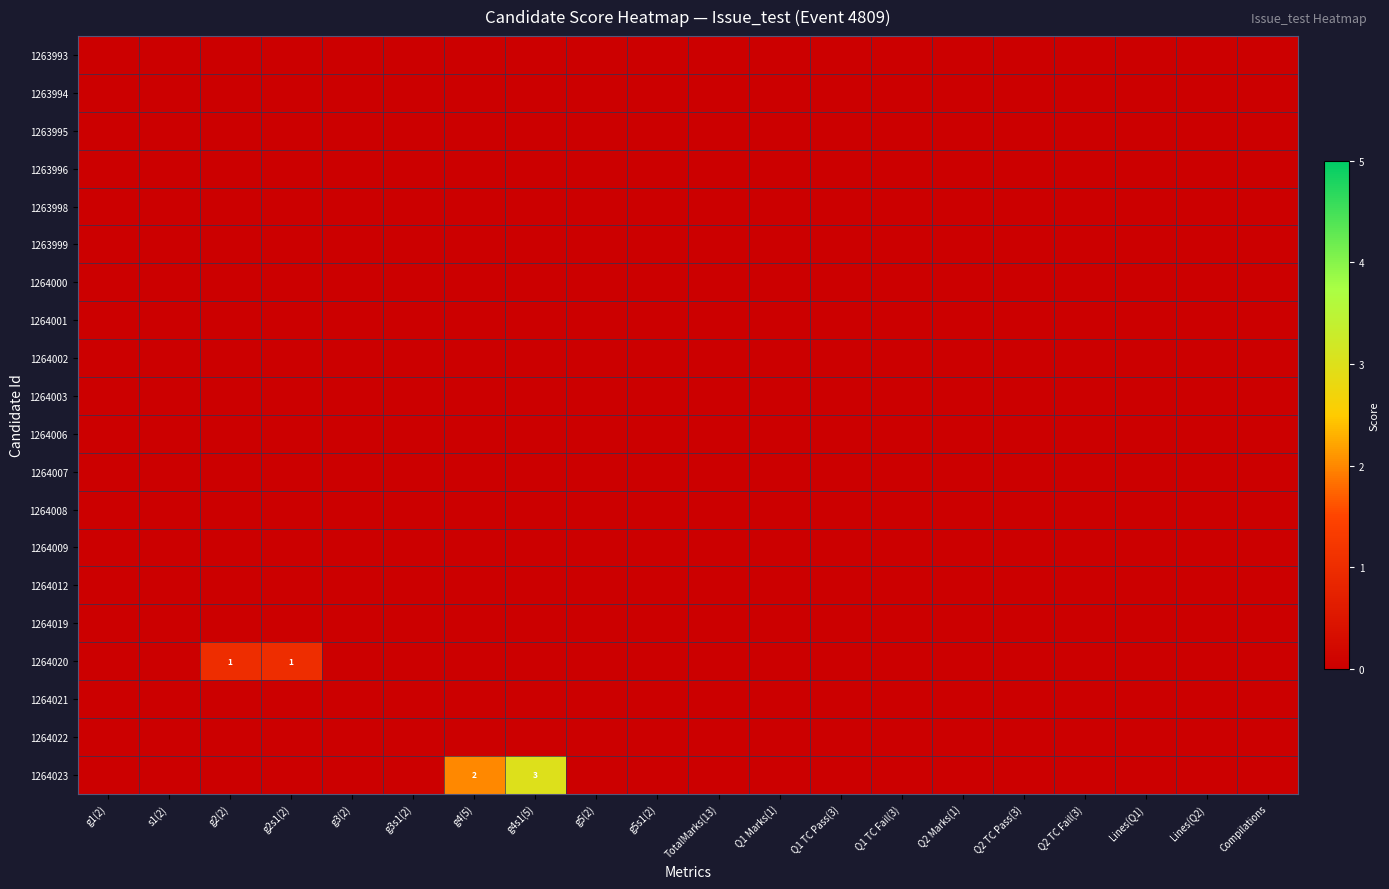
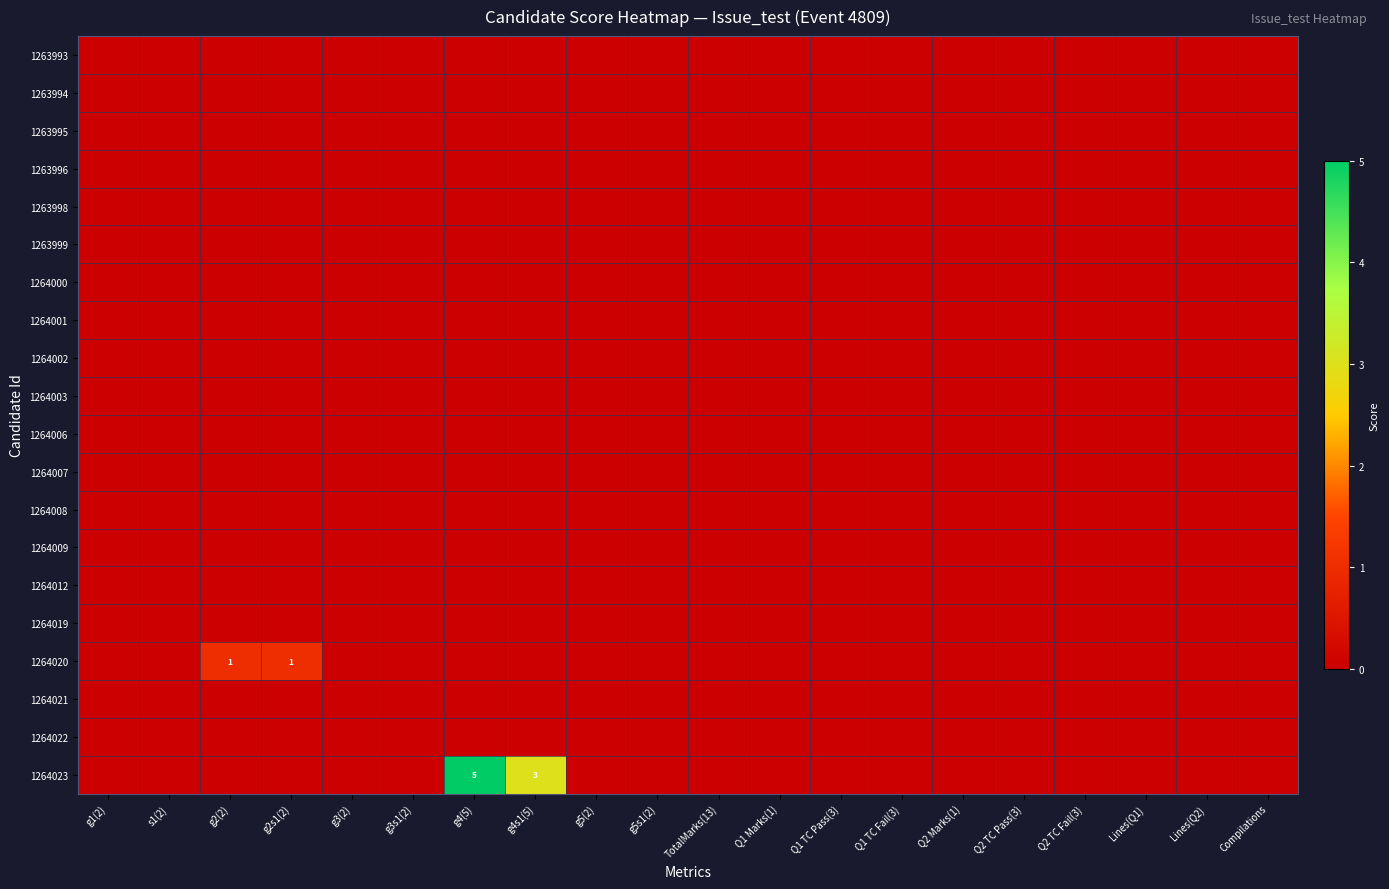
1264023, g4(5): 2 -> 5
